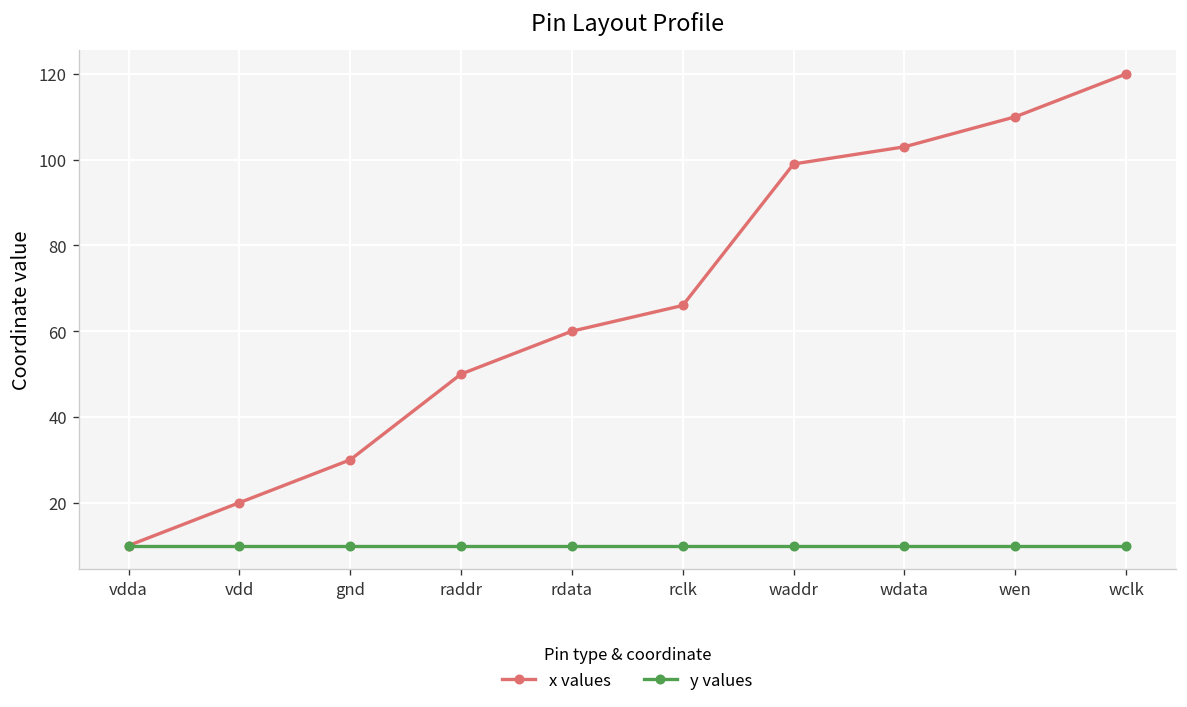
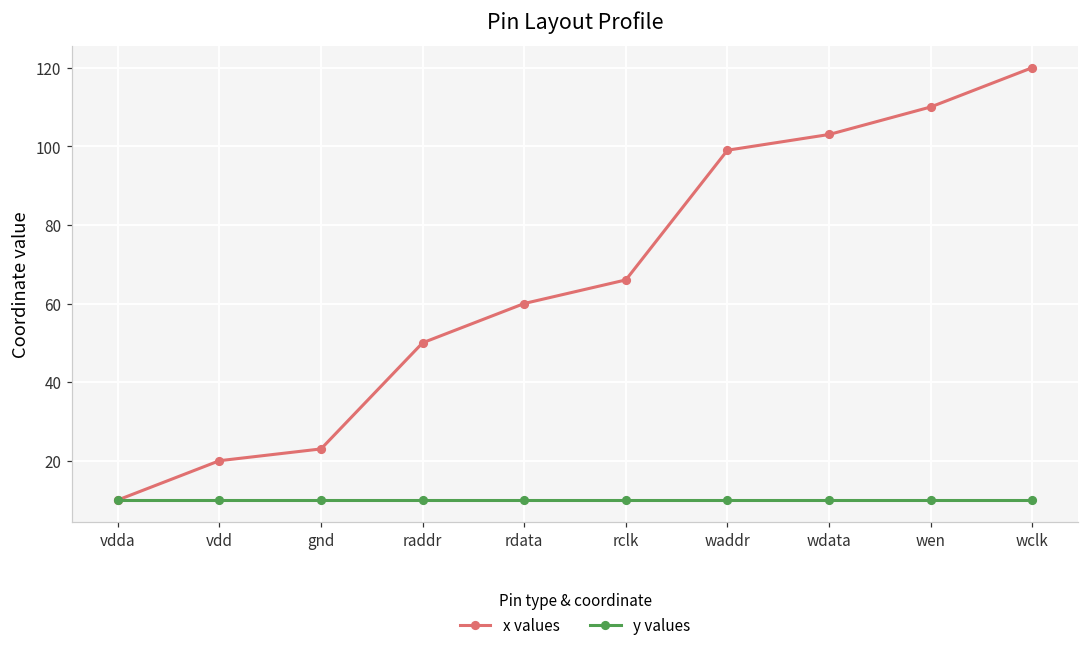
x values, gnd: 30 -> 23
